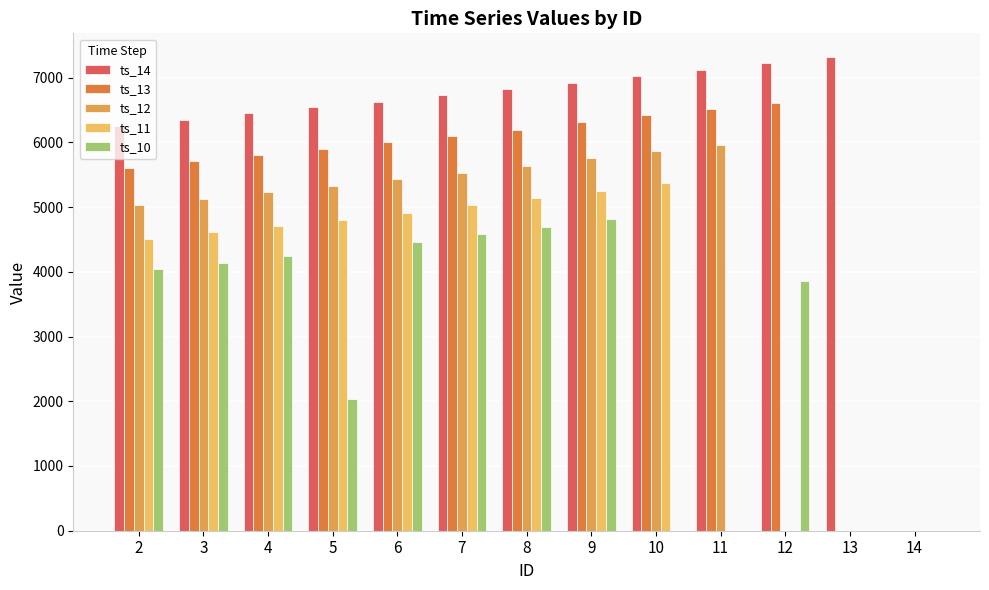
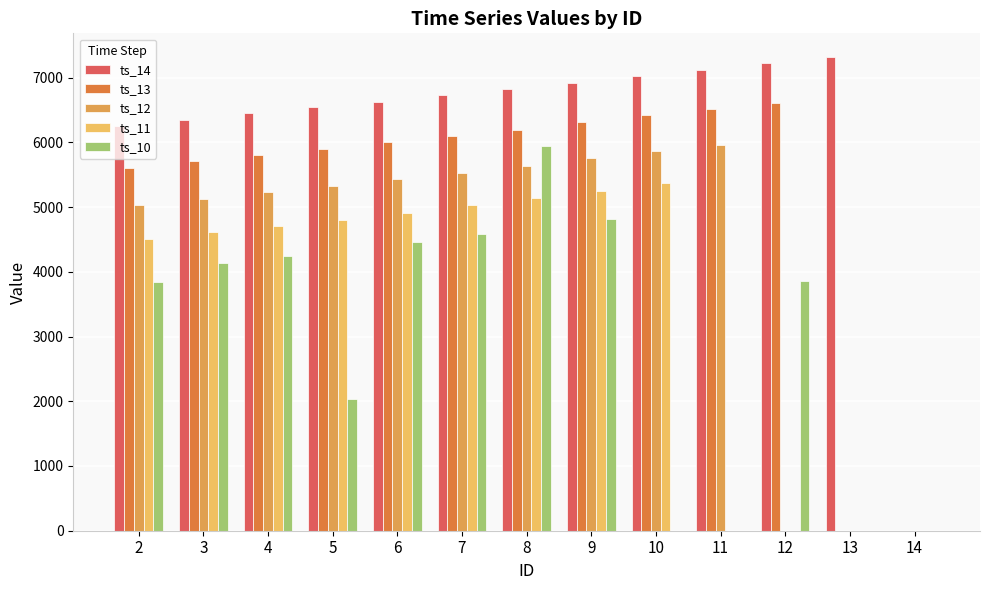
ts_10, 2: 4000 -> 3800
ts_10, 8: 4700 -> 5900
